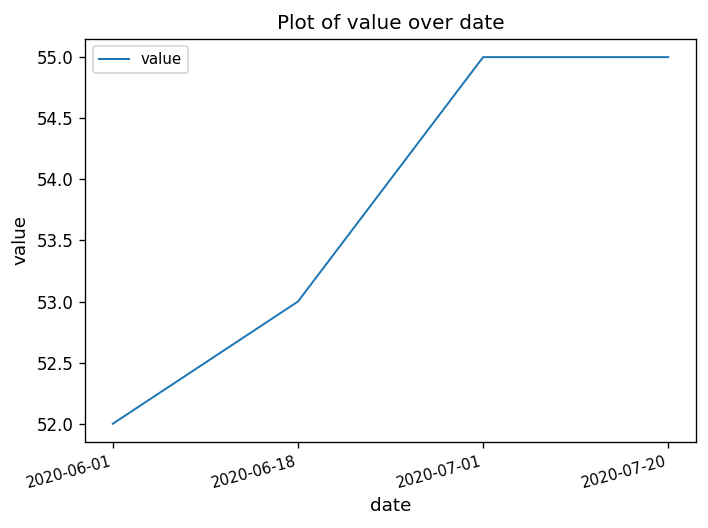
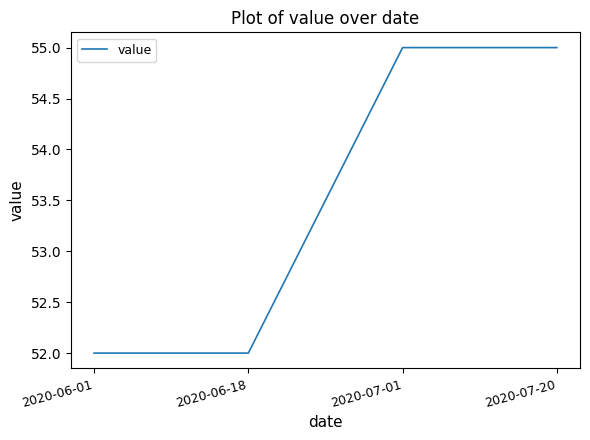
2020-06-18: 53 -> 52
